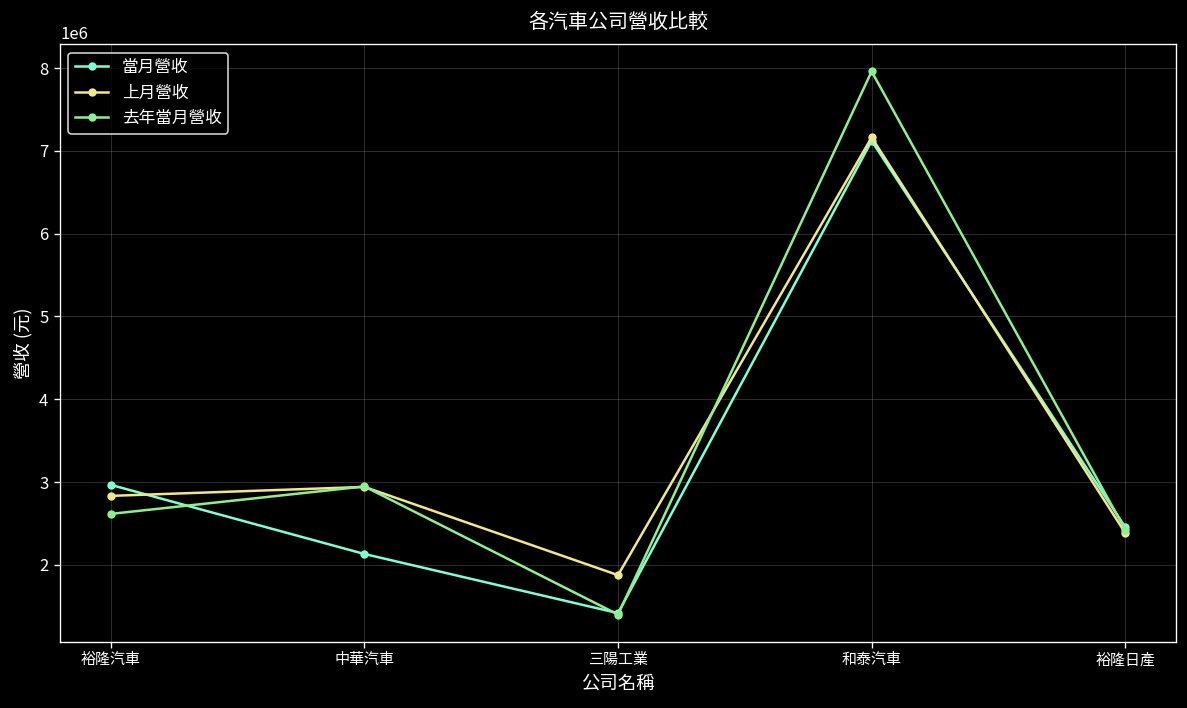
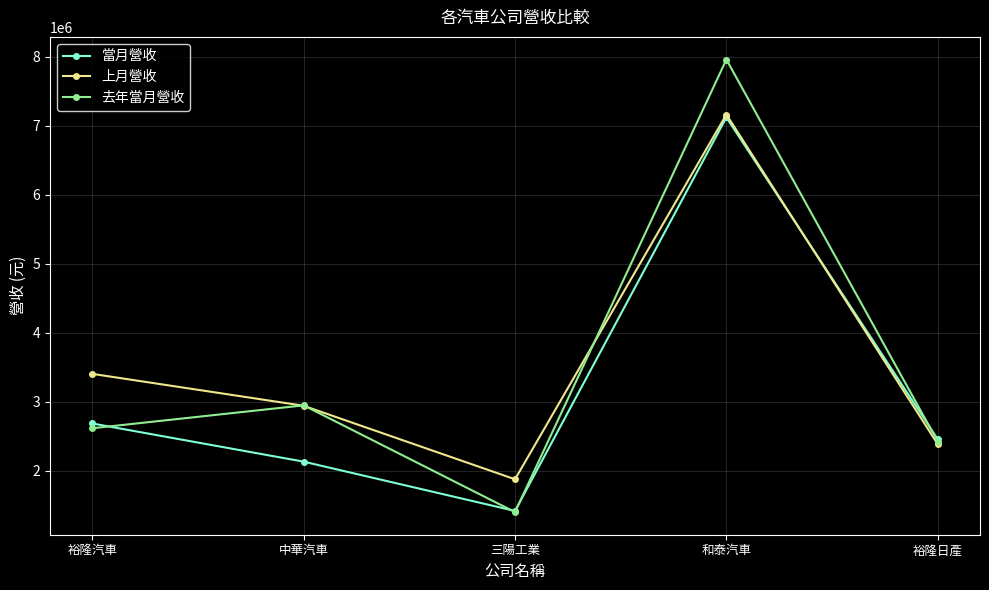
當月營收, 裕隆汽車: 3000000 -> 2700000
上月營收, 裕隆汽車: 2800000 -> 3400000
